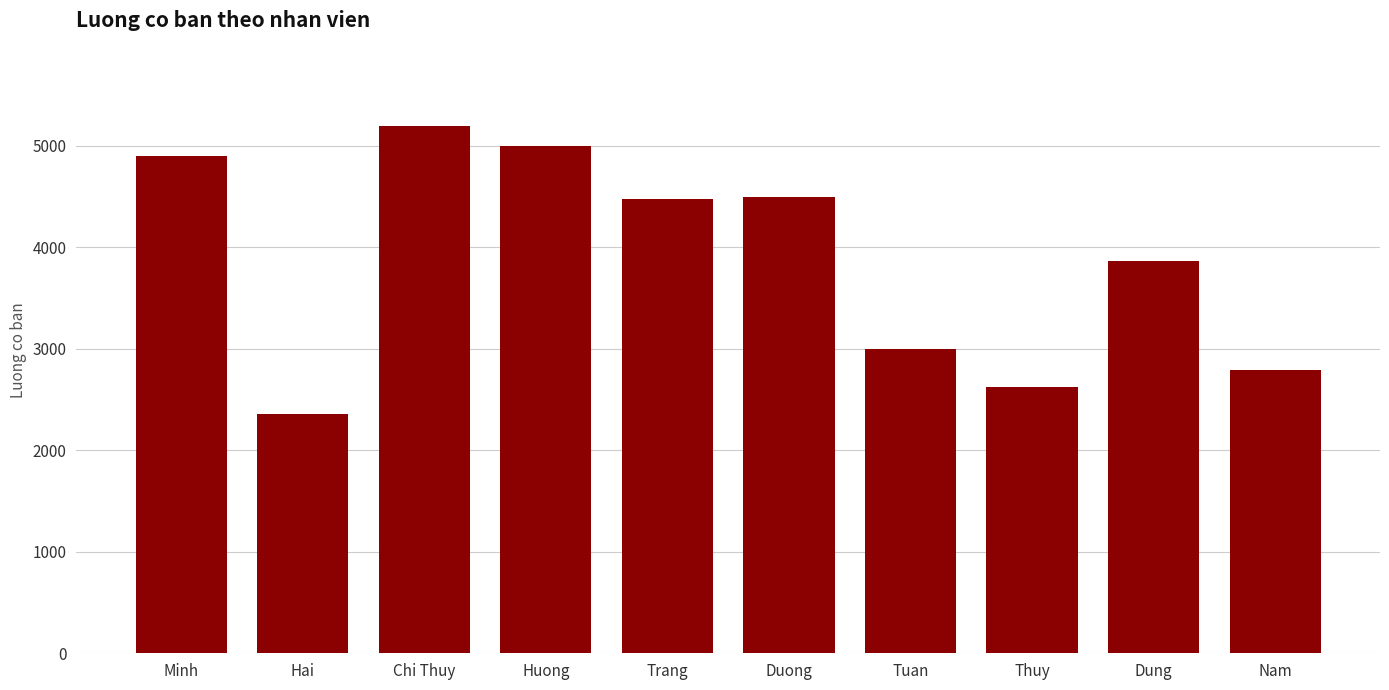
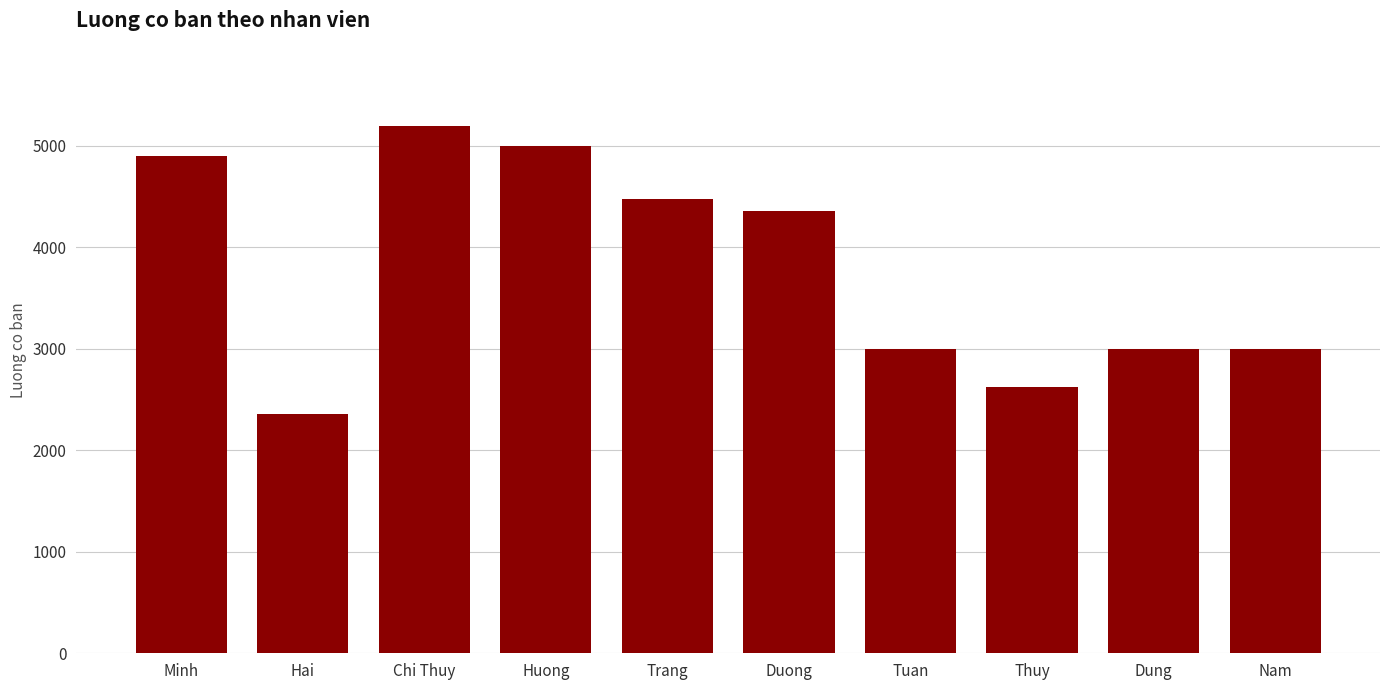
Duong: 4500 -> 4360
Dung: 3870 -> 3000
Nam: 2790 -> 3000
